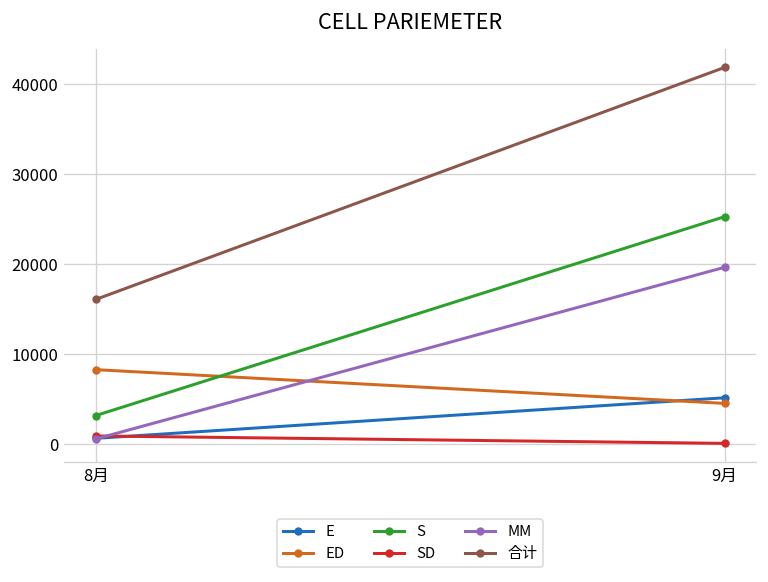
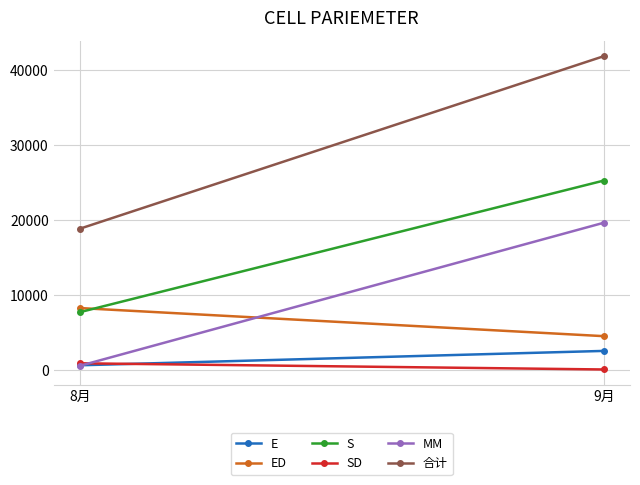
S, 8月: 3000 -> 8000
合计, 8月: 16000 -> 19000
E, 9月: 5000 -> 3000
